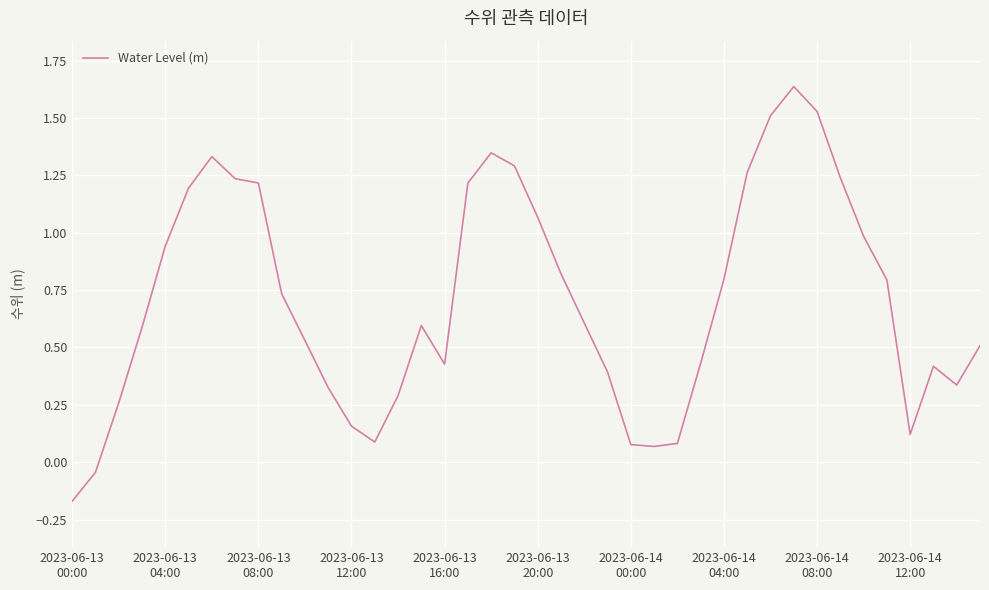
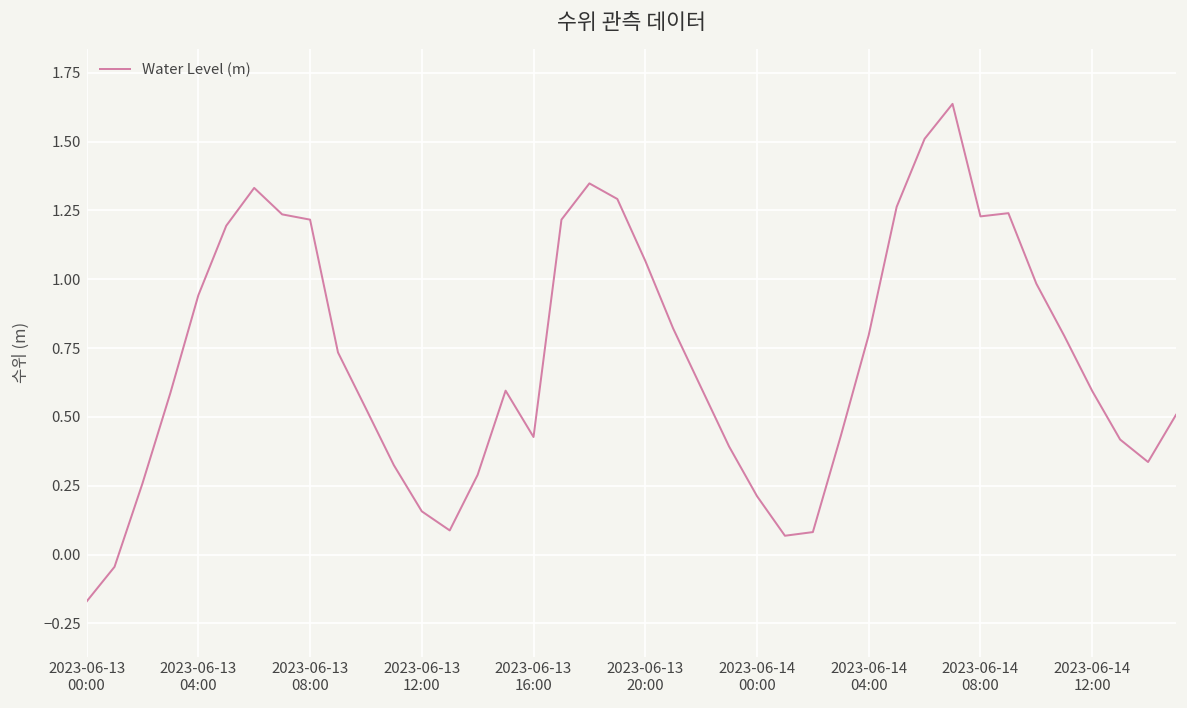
2023-06-14 00:00: 0.08 -> 0.21
2023-06-14 08:00: 1.53 -> 1.23
2023-06-14 12:00: 0.12 -> 0.59
